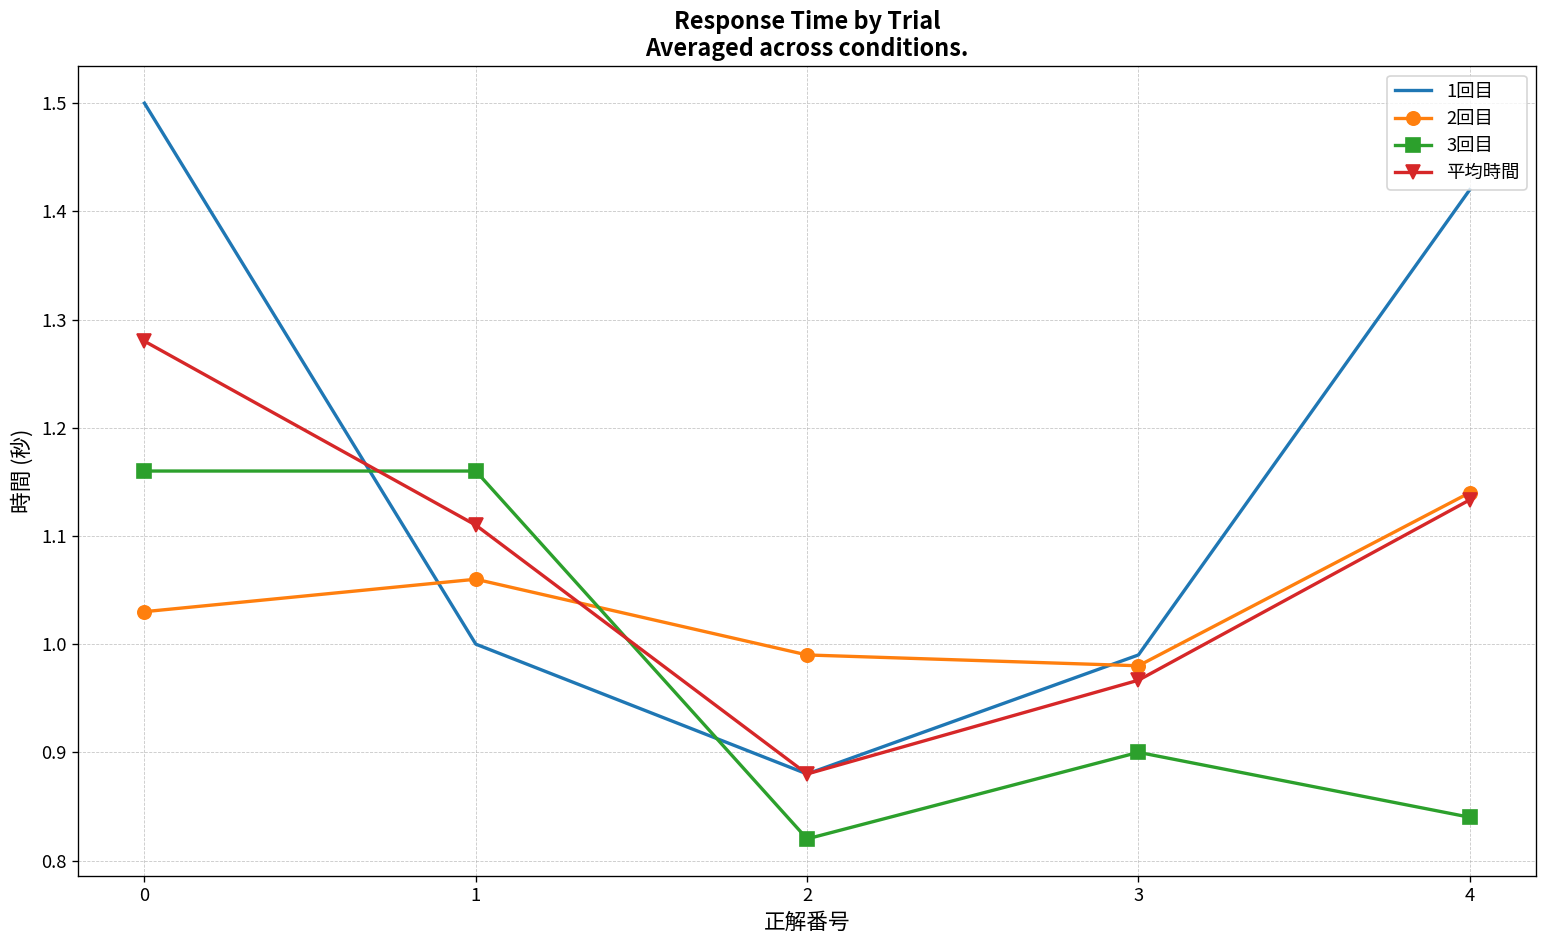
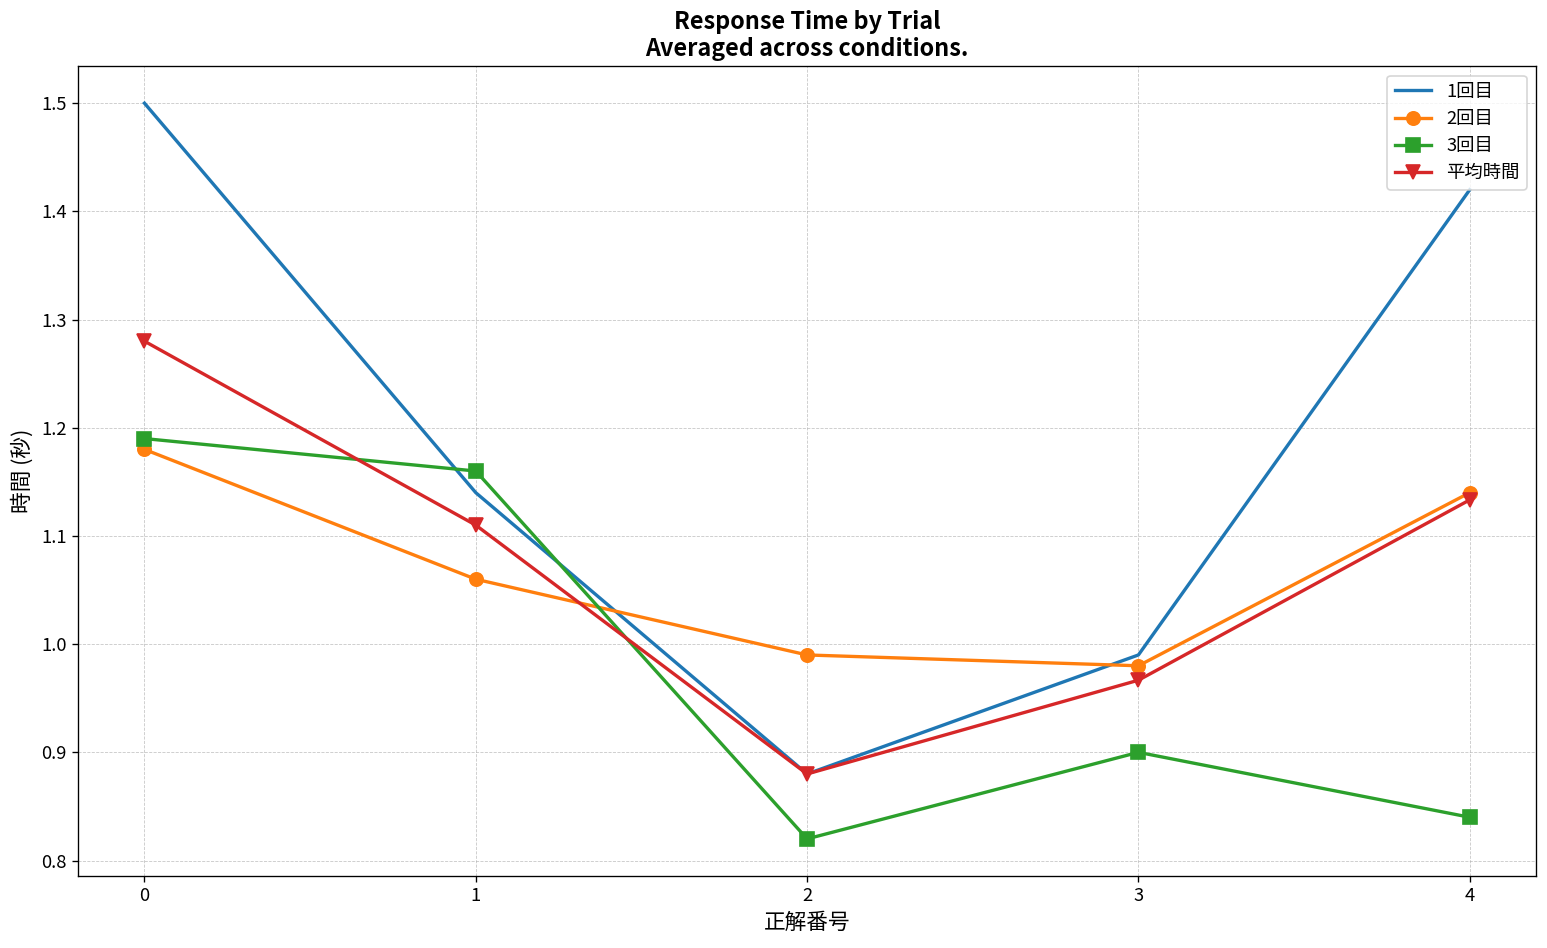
2回目, 0: 1.03 -> 1.18
3回目, 0: 1.16 -> 1.19
1回目, 1: 1.00 -> 1.14
